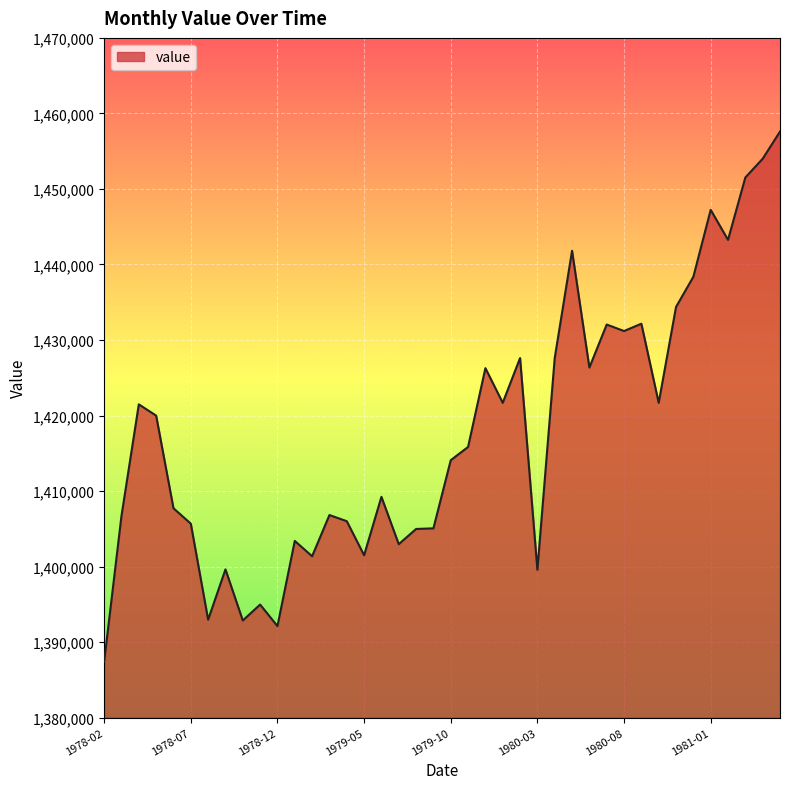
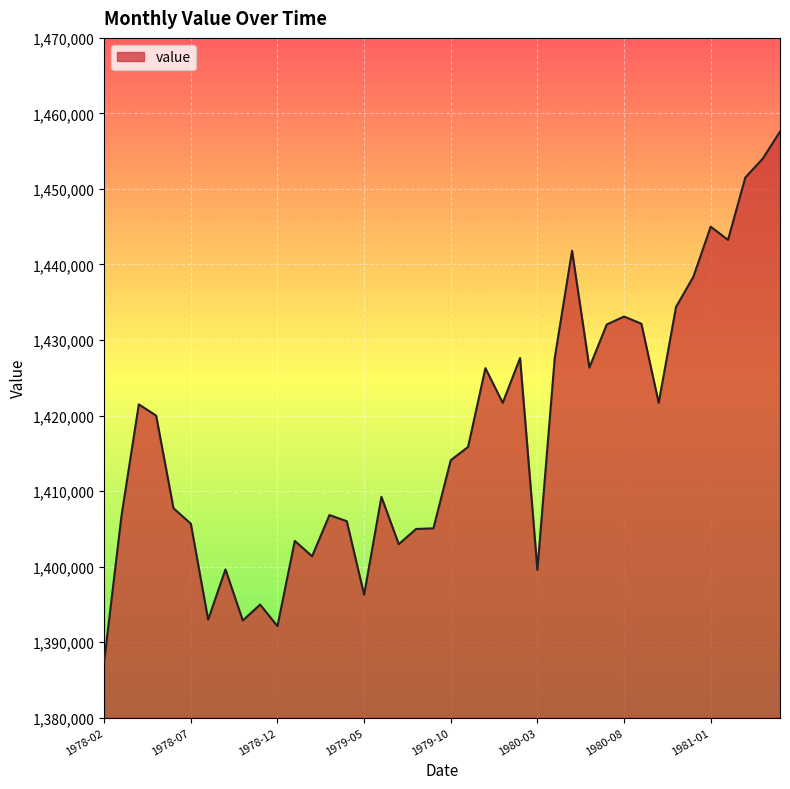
1979-05: 1,401,000 -> 1,396,000
1980-08: 1,431,000 -> 1,433,000
1981-01: 1,447,000 -> 1,445,000
